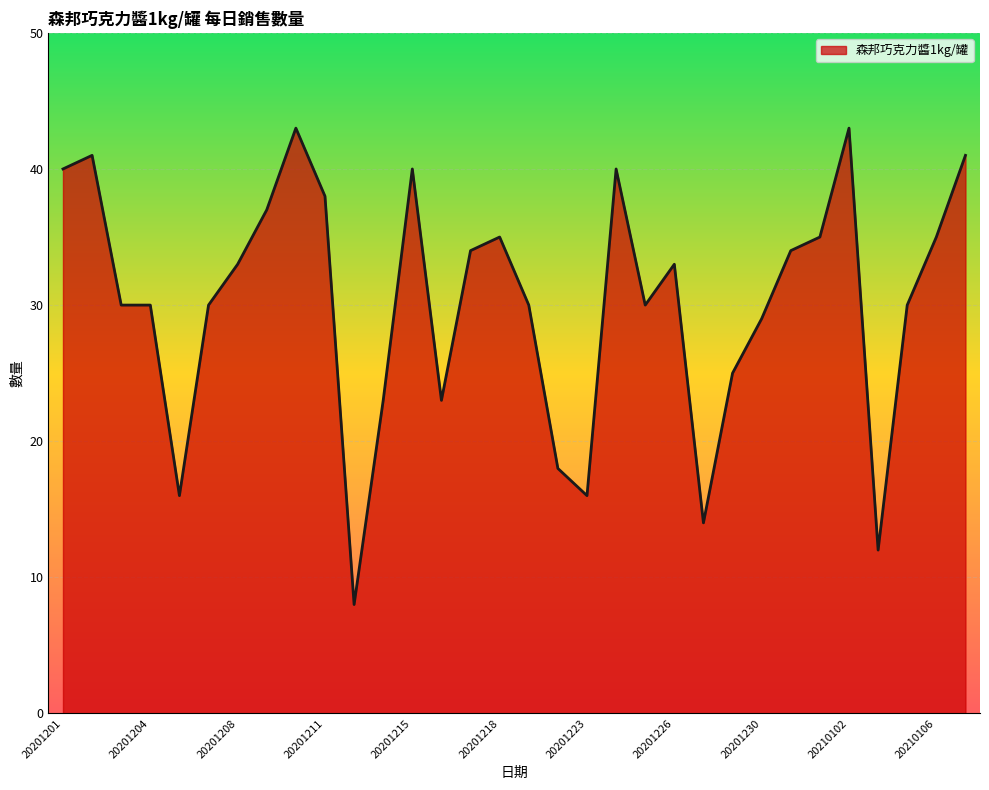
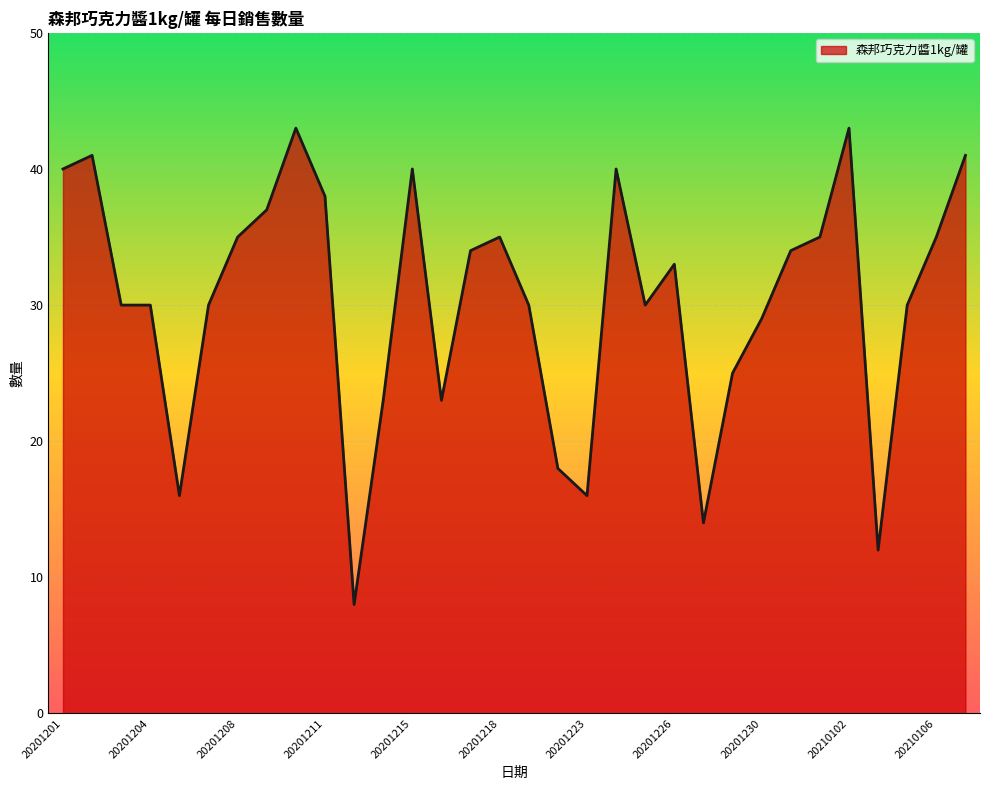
20201208: 33 -> 35
